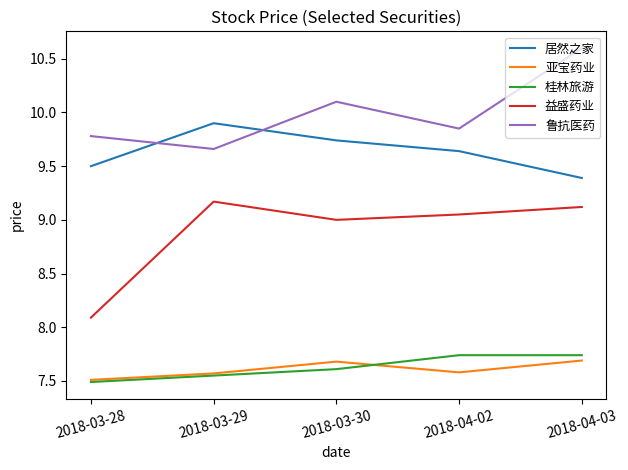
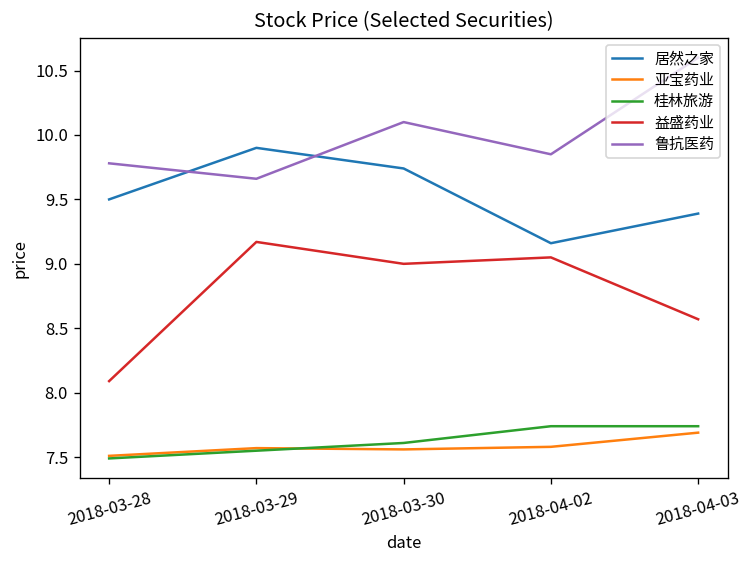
亚宝药业, 2018-03-30: 7.68 -> 7.56
居然之家, 2018-04-02: 9.64 -> 9.16
益盛药业, 2018-04-03: 9.12 -> 8.57
